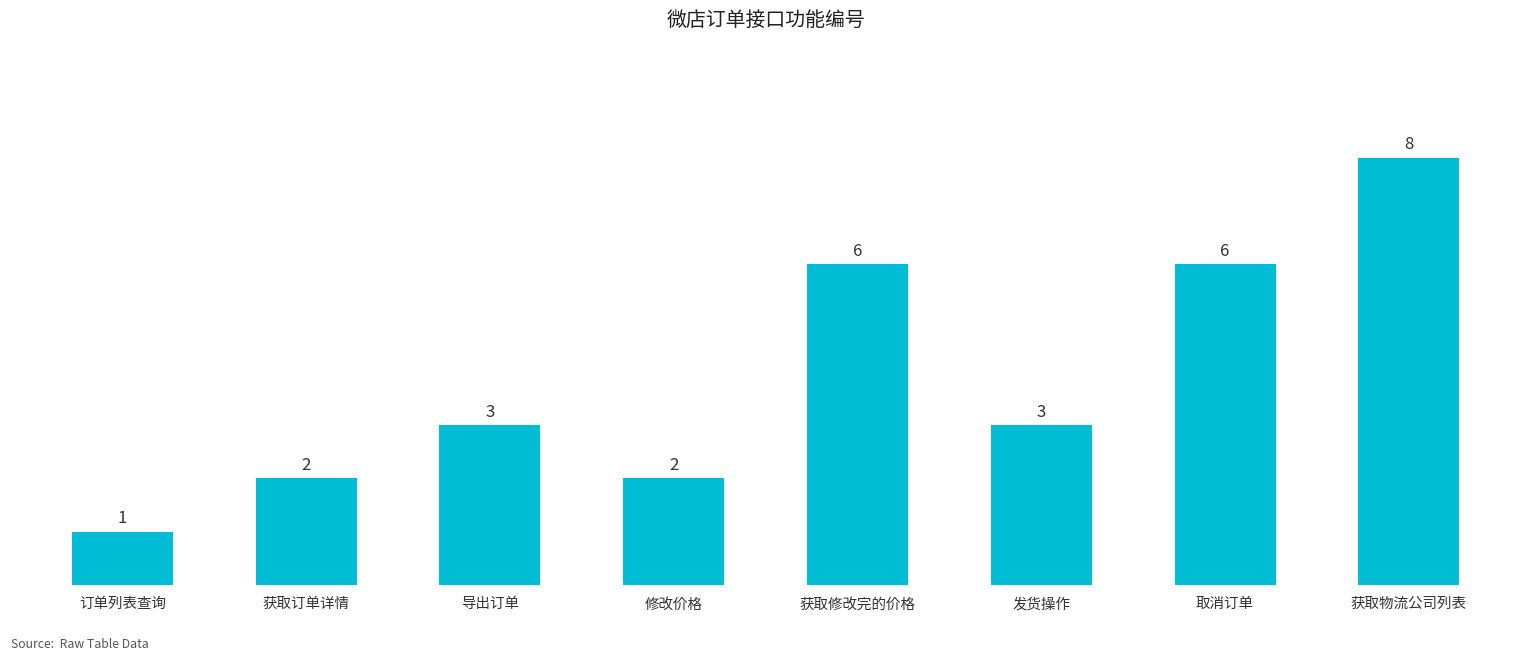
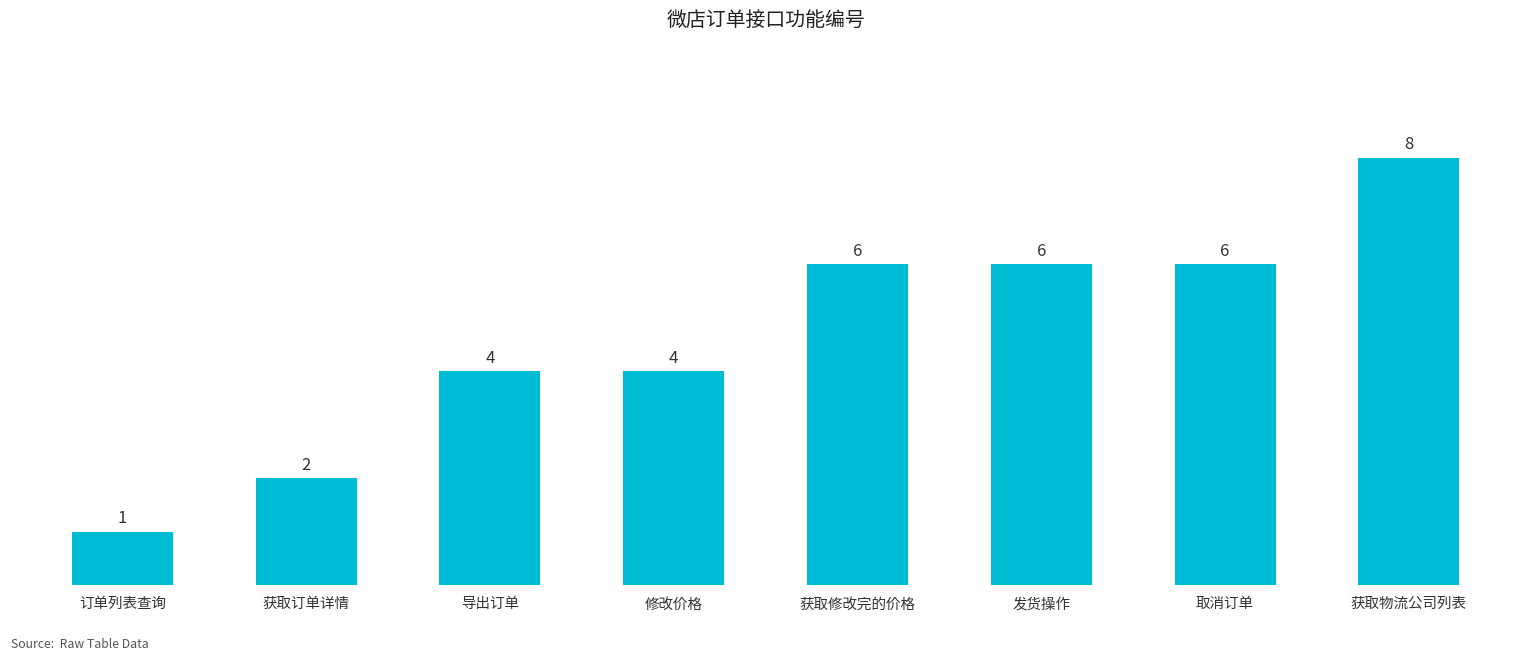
导出订单: 3 -> 4
修改价格: 2 -> 4
发货操作: 3 -> 6
